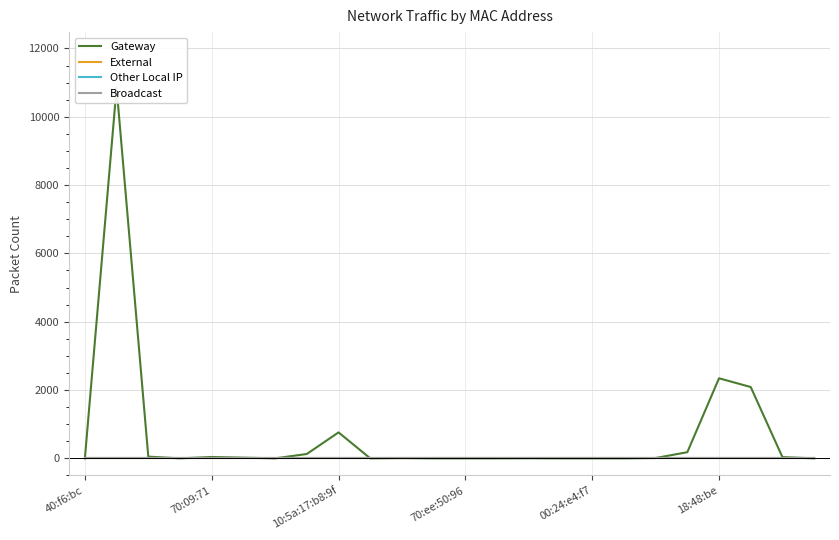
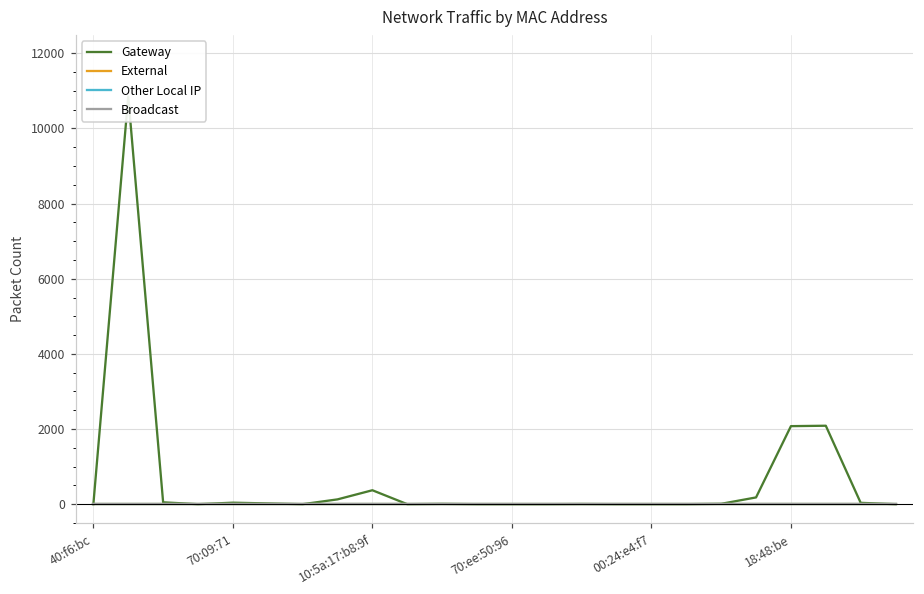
Gateway, 10:5a:17:b8:9f: 800 -> 400
Gateway, 18:48:be: 2300 -> 2100
